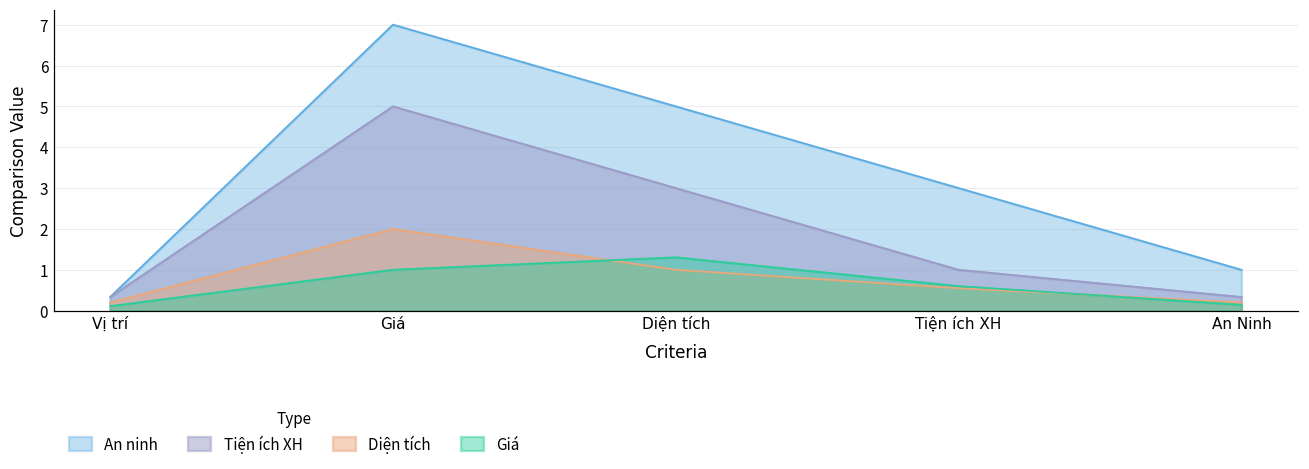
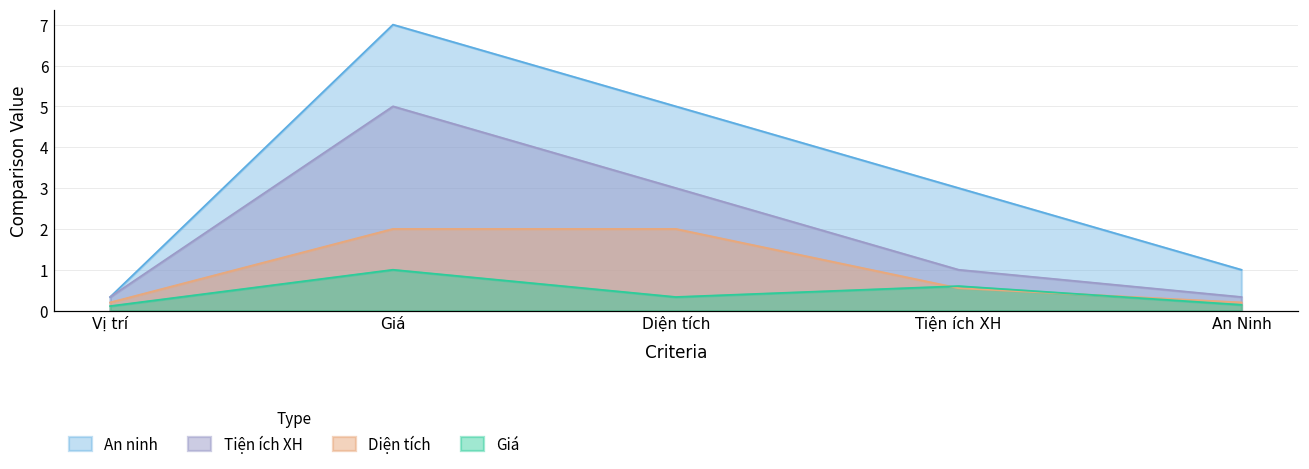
Diện tích, Diện tích: 1 -> 2
Giá, Diện tích: 1.3 -> 0.3
